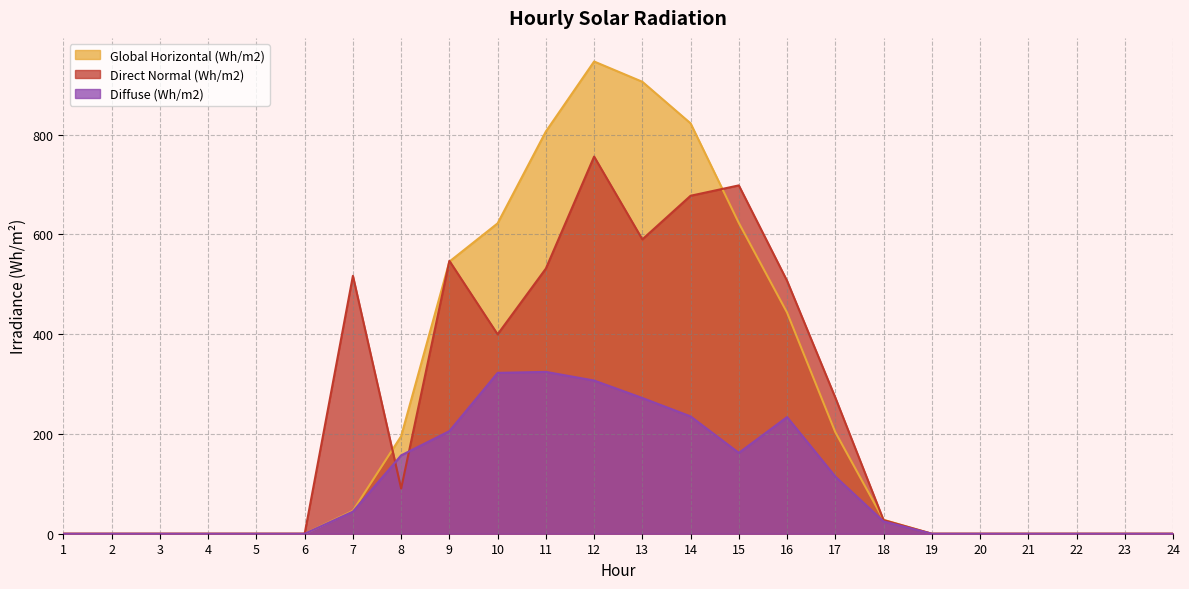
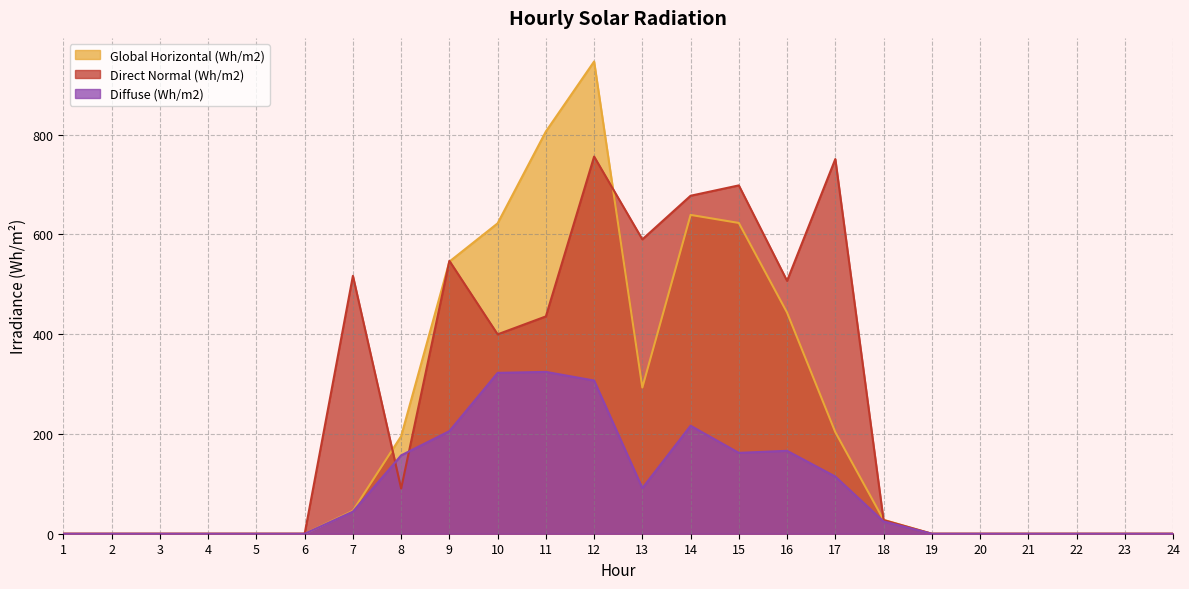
Direct Normal (Wh/m2), 11: 530 -> 440
Global Horizontal (Wh/m2), 13: 910 -> 290
Diffuse (Wh/m2), 13: 270 -> 90
Global Horizontal (Wh/m2), 14: 820 -> 640
Diffuse (Wh/m2), 14: 240 -> 220
Diffuse (Wh/m2), 16: 230 -> 170
Direct Normal (Wh/m2), 17: 270 -> 750
